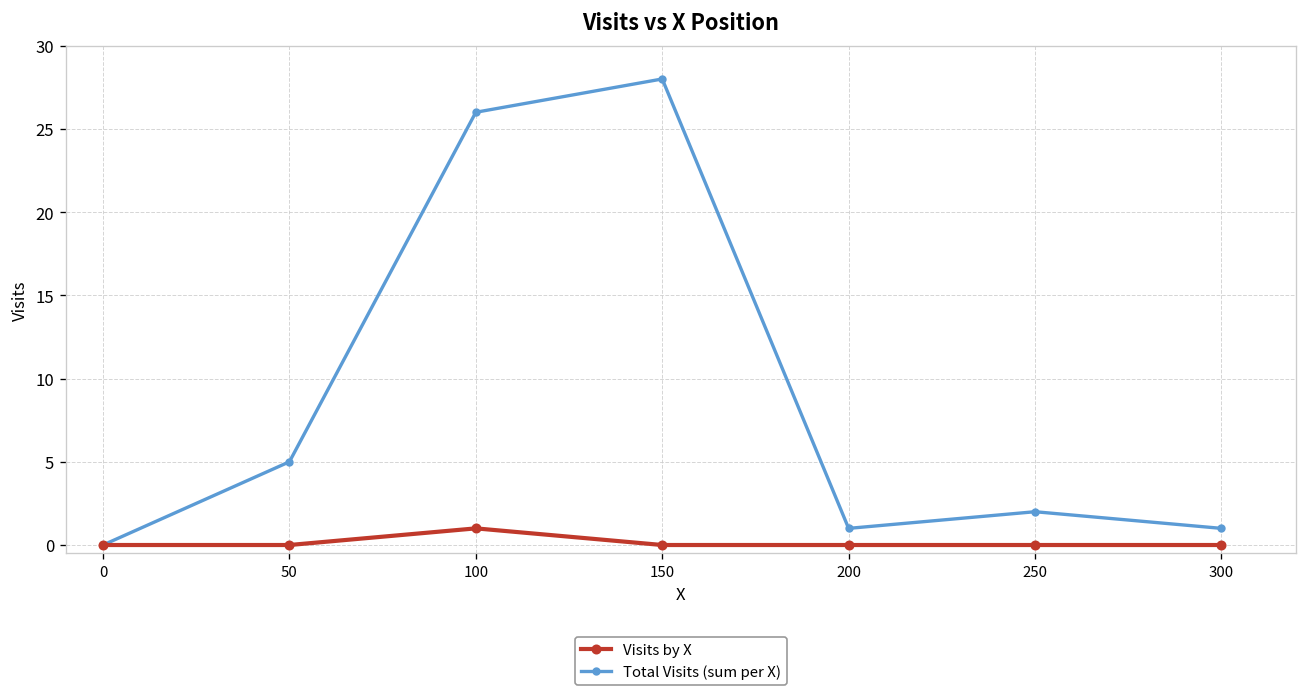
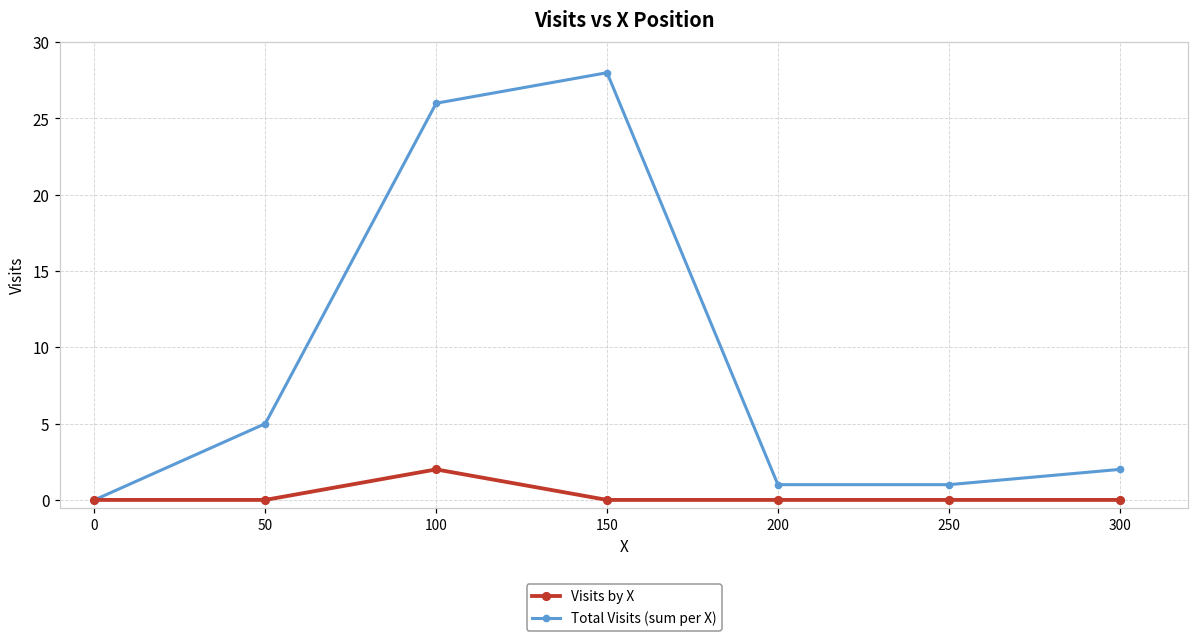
Visits by X, 100: 1 -> 2
Total Visits (sum per X), 250: 2 -> 1
Total Visits (sum per X), 300: 1 -> 2
